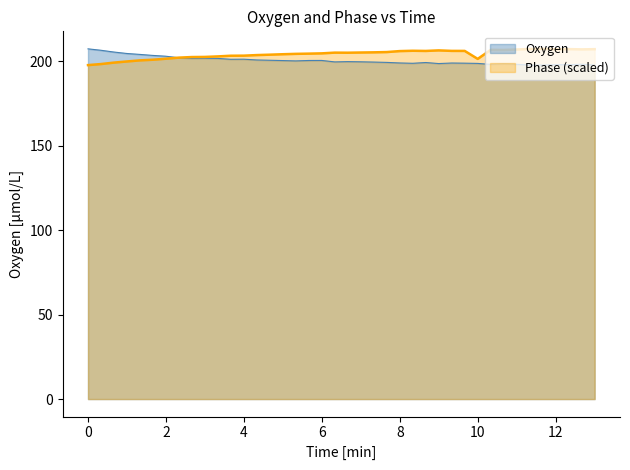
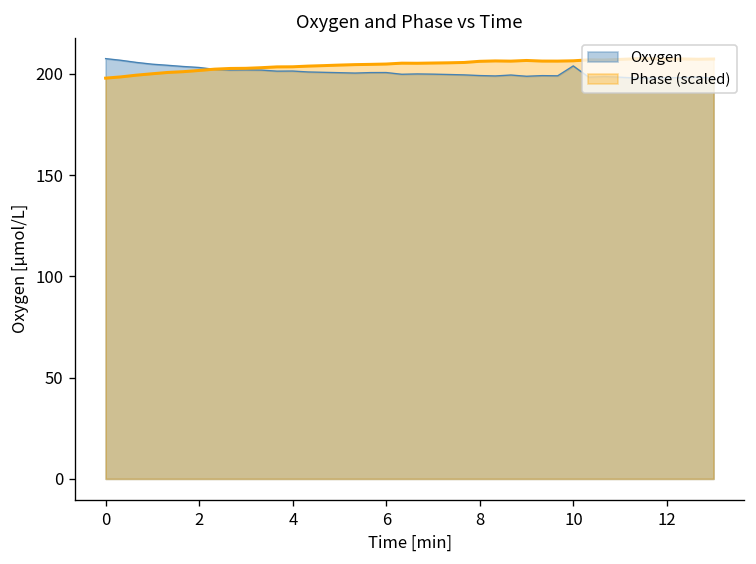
Oxygen, 10: 199 -> 204
Phase (scaled), 10: 202 -> 206
